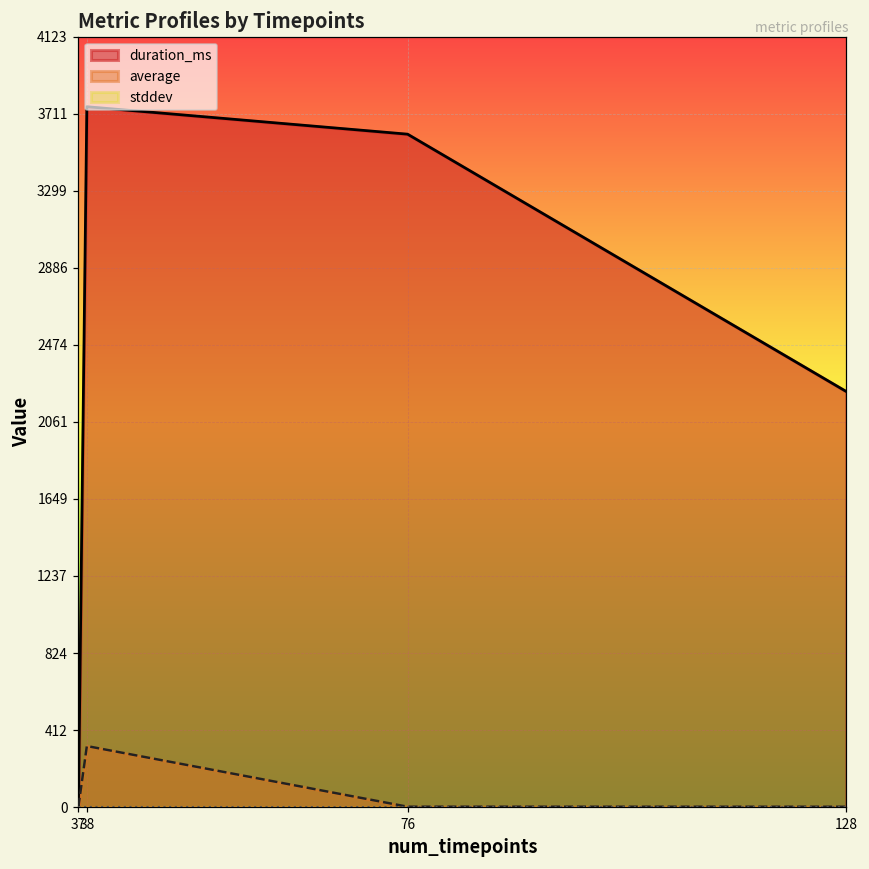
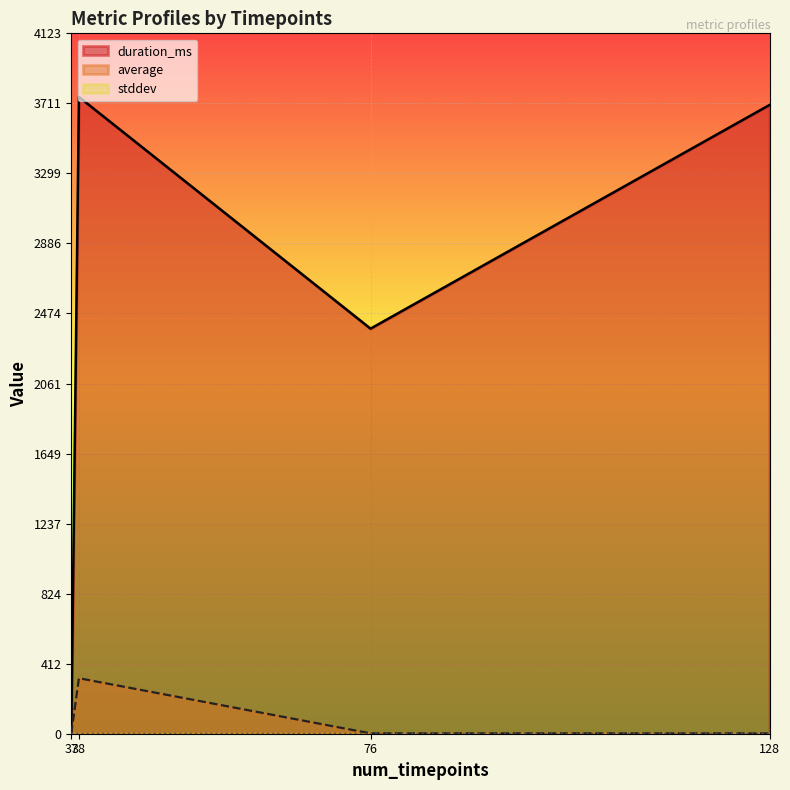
duration_ms, 76: 3600 -> 2390
duration_ms, 128: 2220 -> 3700
